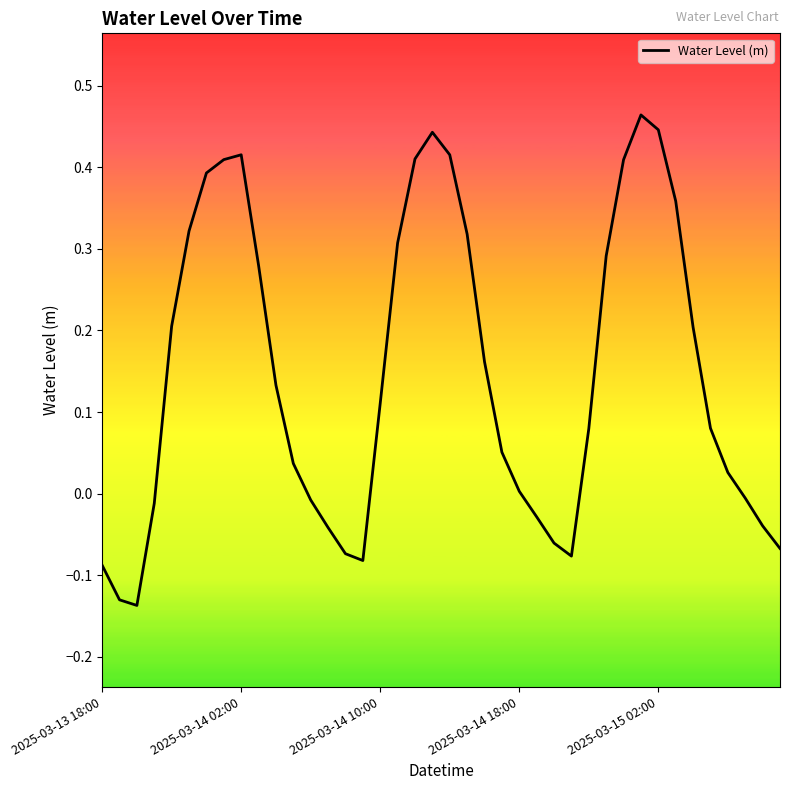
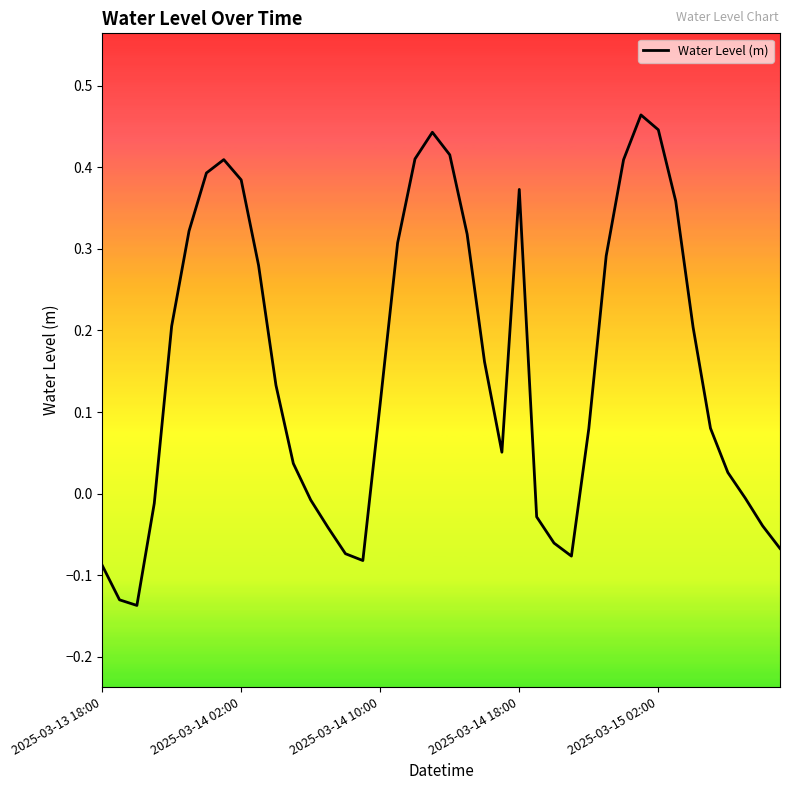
2025-03-14 02:00: 0.42 -> 0.38
2025-03-14 18:00: 0.00 -> 0.37
